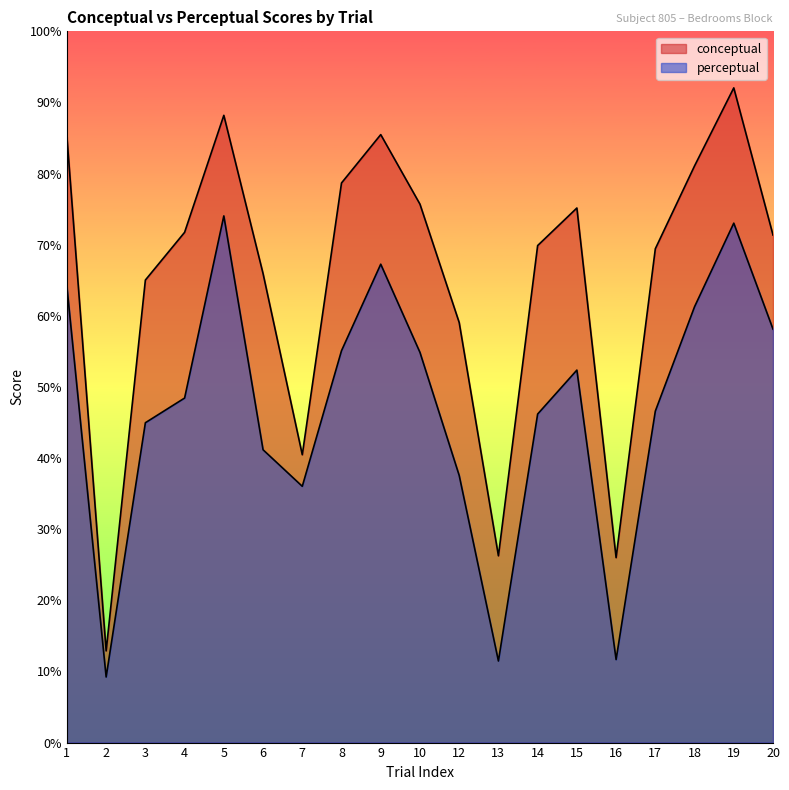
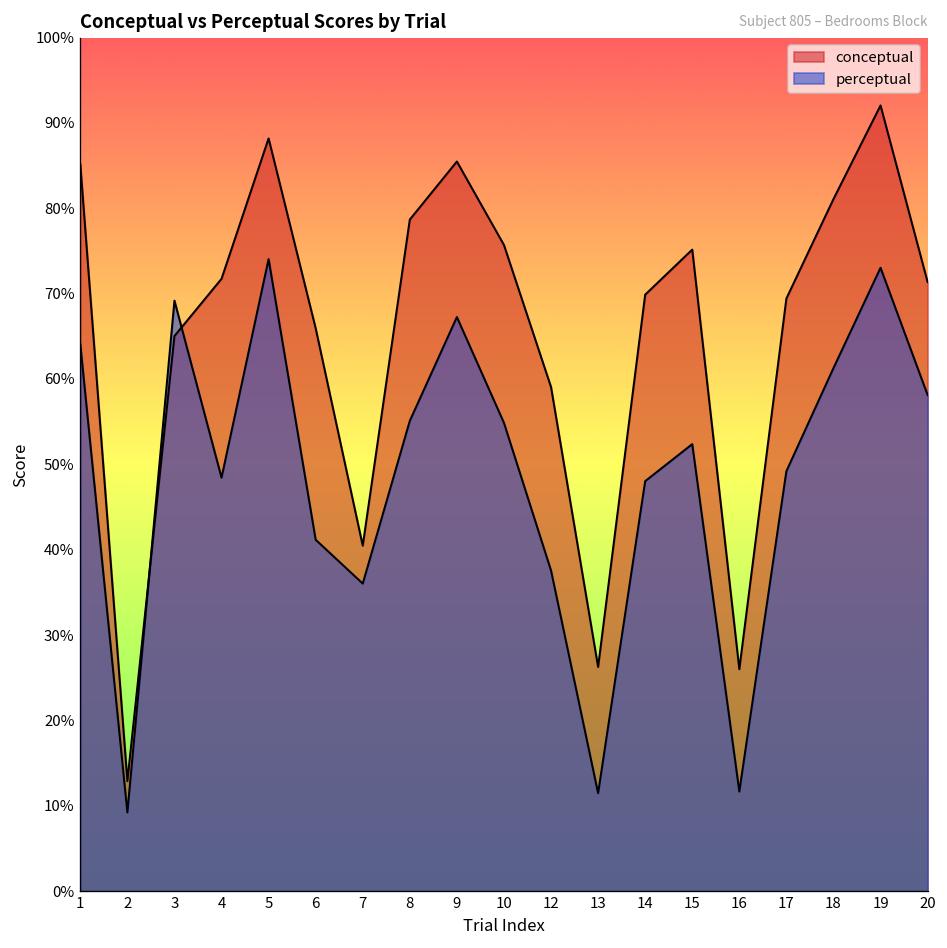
perceptual, 3: 45% -> 69%
perceptual, 14: 46% -> 48%
perceptual, 17: 47% -> 49%
